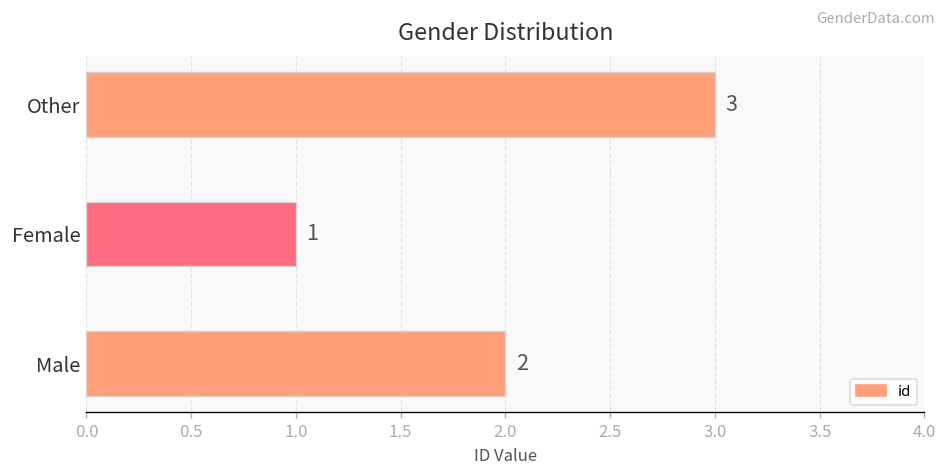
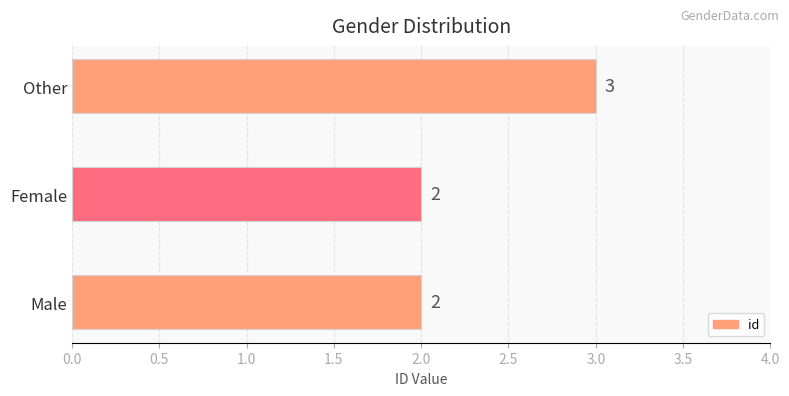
Female: 1 -> 2
